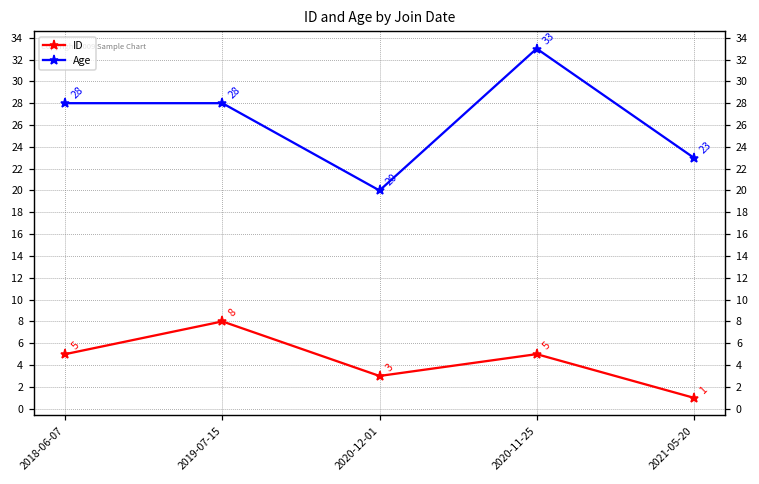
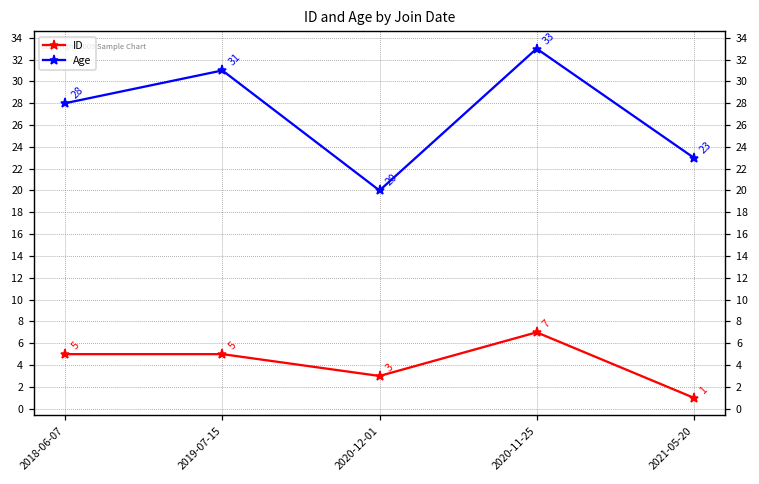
ID, 2019-07-15: 8 -> 5
Age, 2019-07-15: 28 -> 31
ID, 2020-11-25: 5 -> 7
